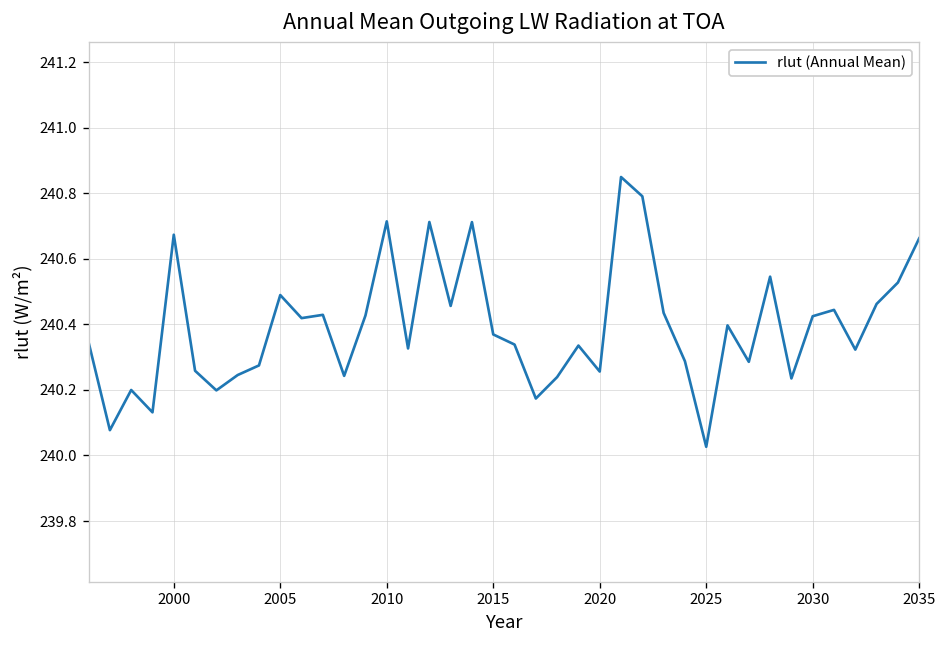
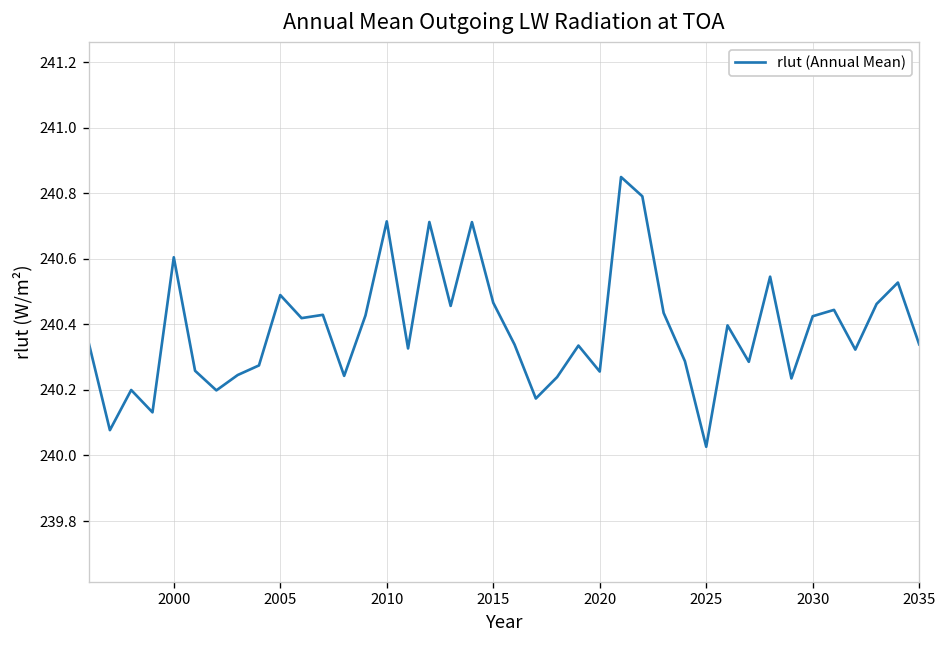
2000: 240.67 -> 240.60
2015: 240.37 -> 240.47
2035: 240.66 -> 240.34
